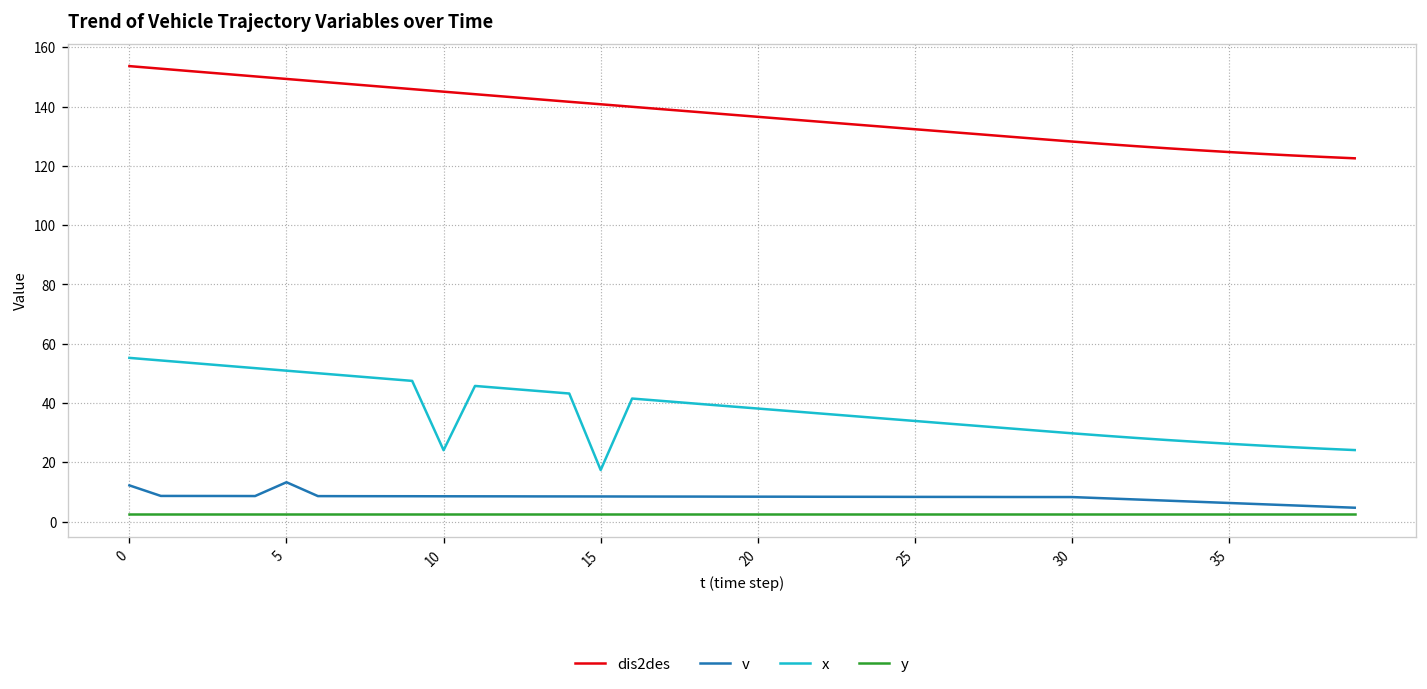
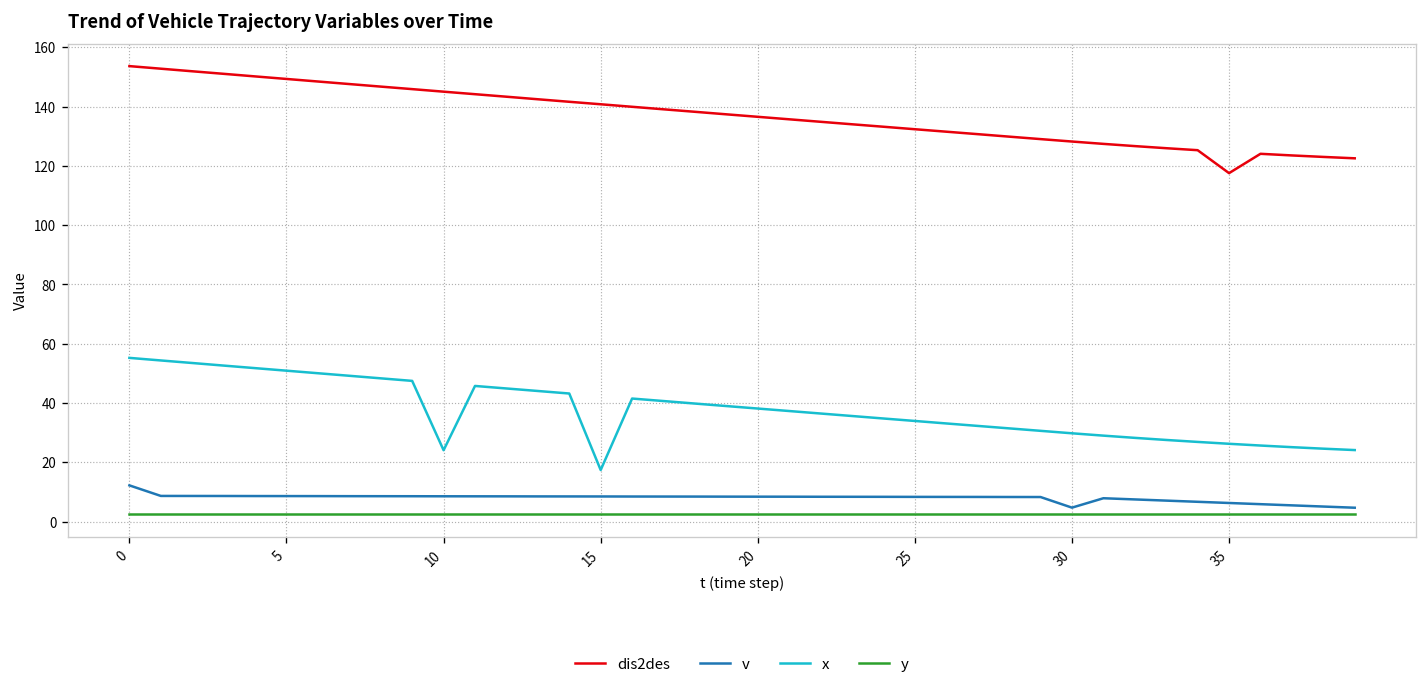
v, 5: 13 -> 9
v, 30: 8 -> 5
dis2des, 35: 125 -> 118
